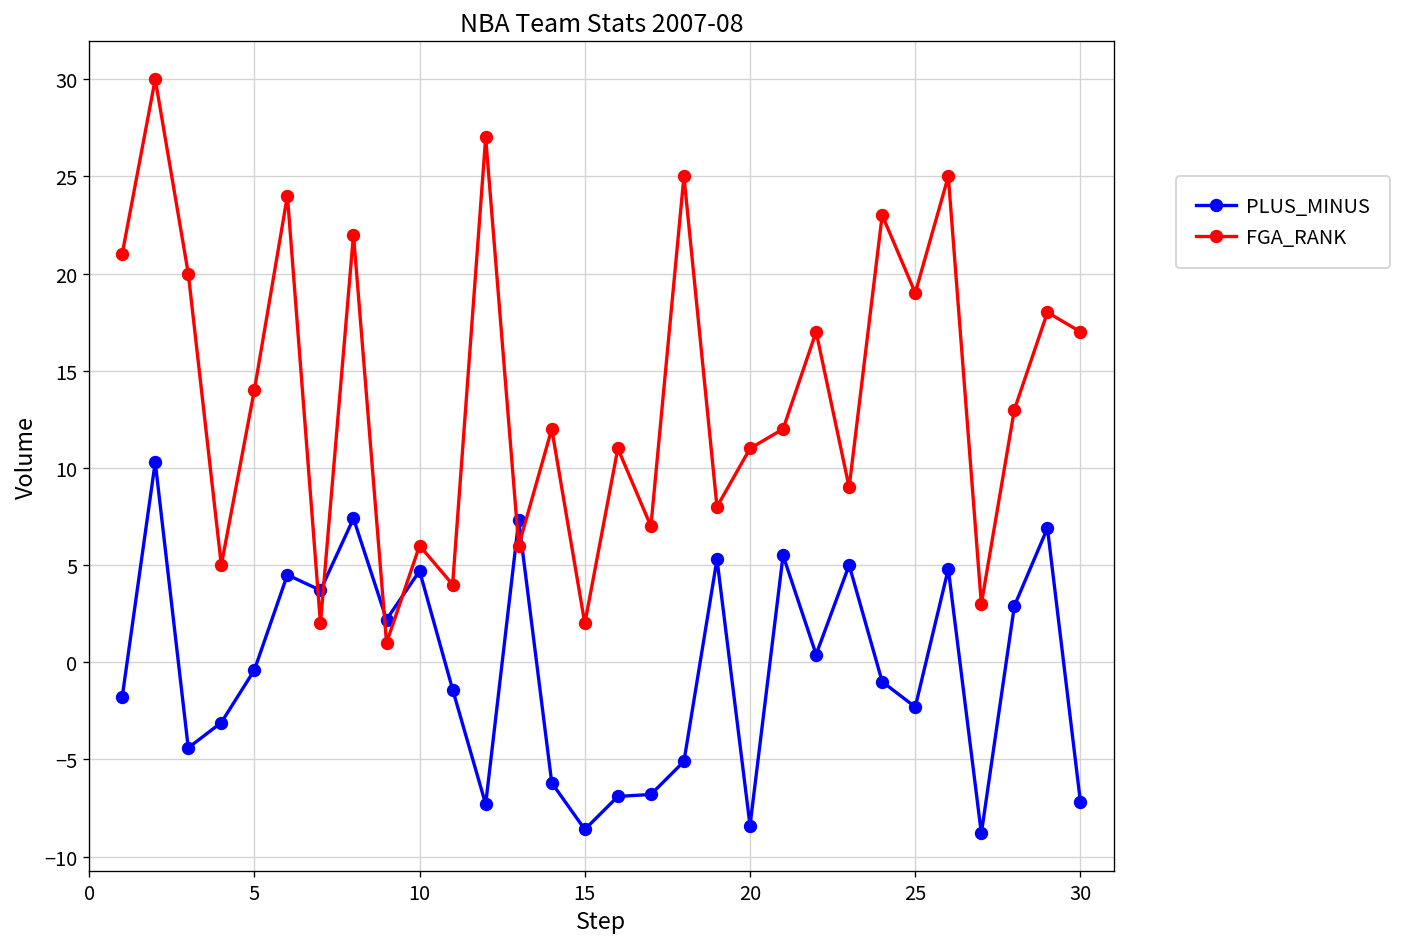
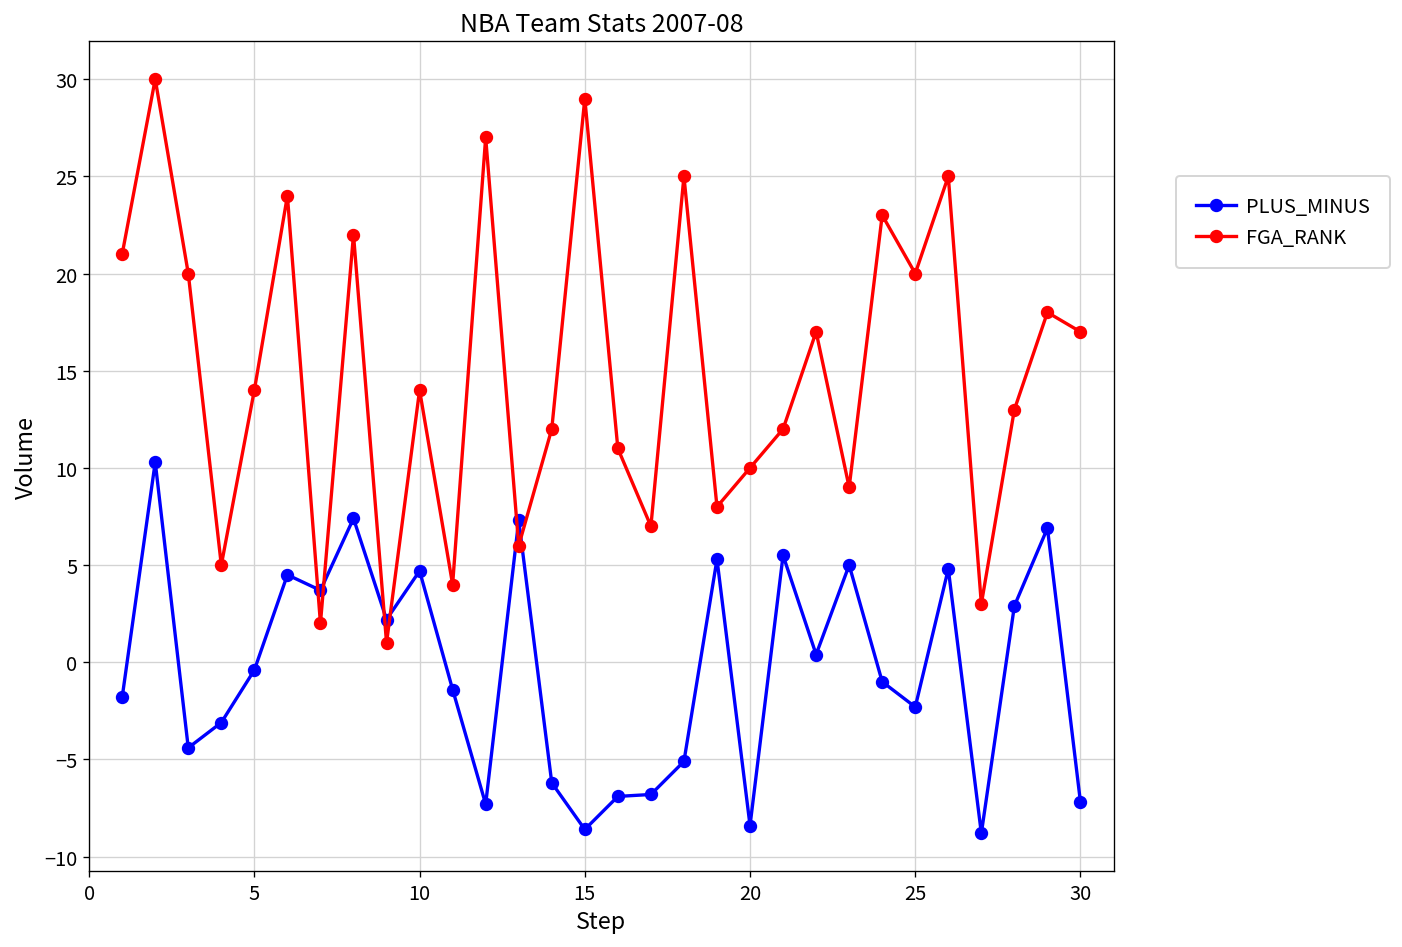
FGA_RANK, 10: 6 -> 14
FGA_RANK, 15: 2 -> 29
FGA_RANK, 20: 11 -> 10
FGA_RANK, 25: 19 -> 20
